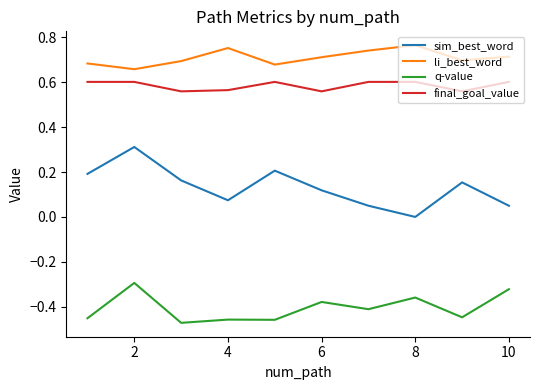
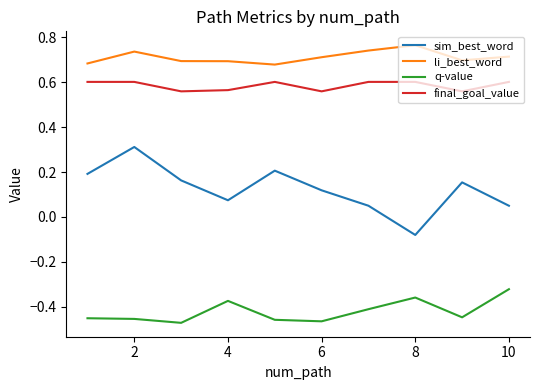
li_best_word, 2: 0.66 -> 0.74
q-value, 2: -0.29 -> -0.45
li_best_word, 4: 0.75 -> 0.69
q-value, 4: -0.46 -> -0.37
q-value, 6: -0.38 -> -0.47
sim_best_word, 8: 0.00 -> -0.08
